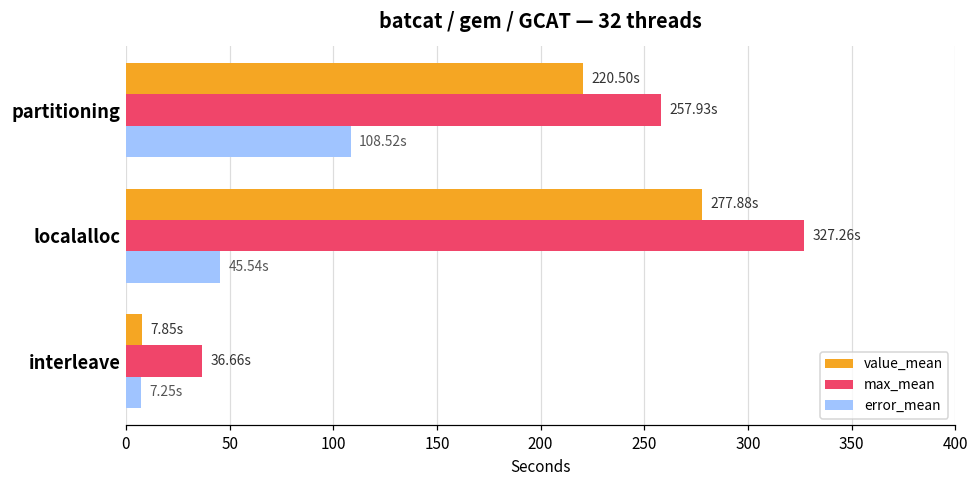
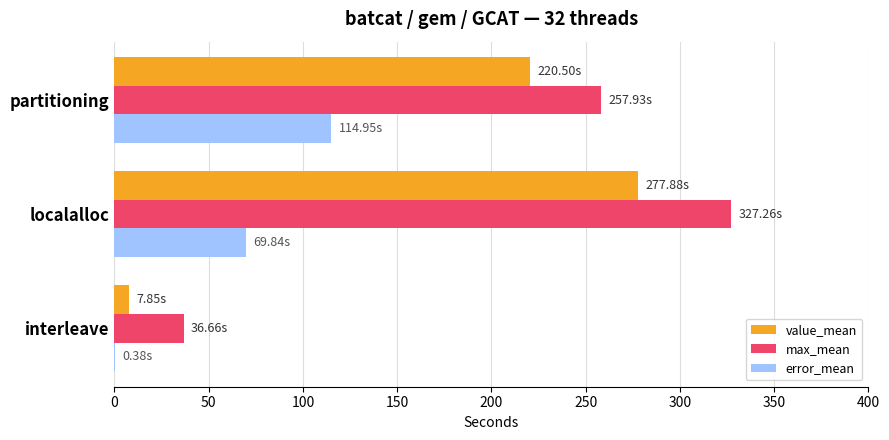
error_mean, partitioning: 108.52s -> 114.95s
error_mean, localalloc: 45.54s -> 69.84s
error_mean, interleave: 7.25s -> 0.38s
